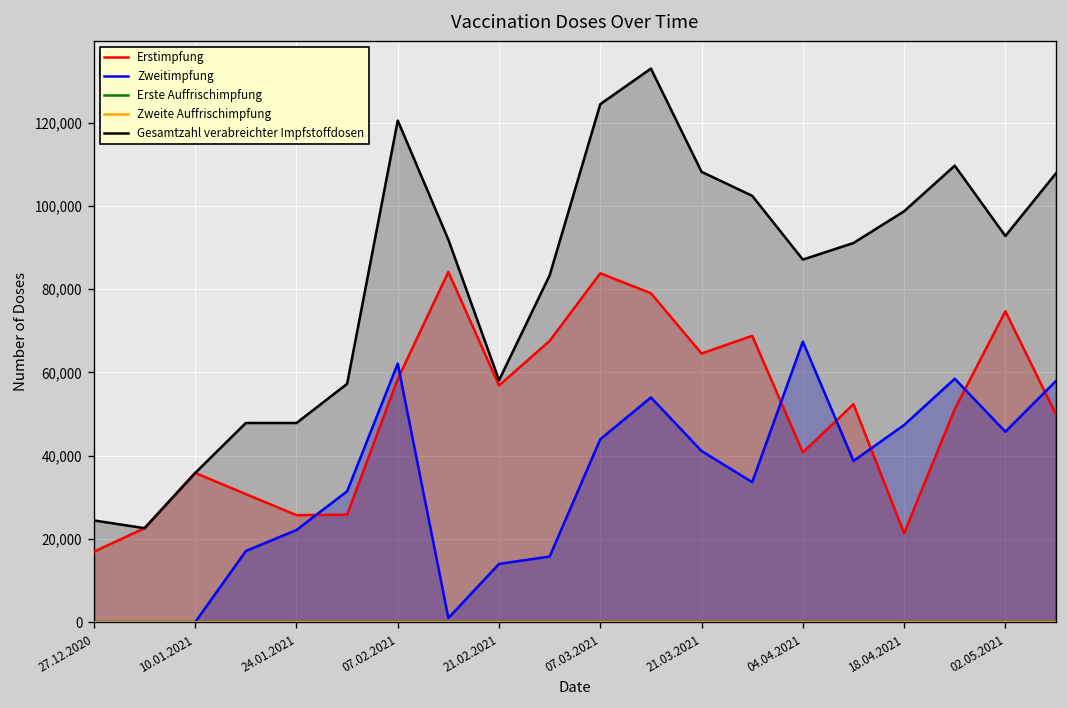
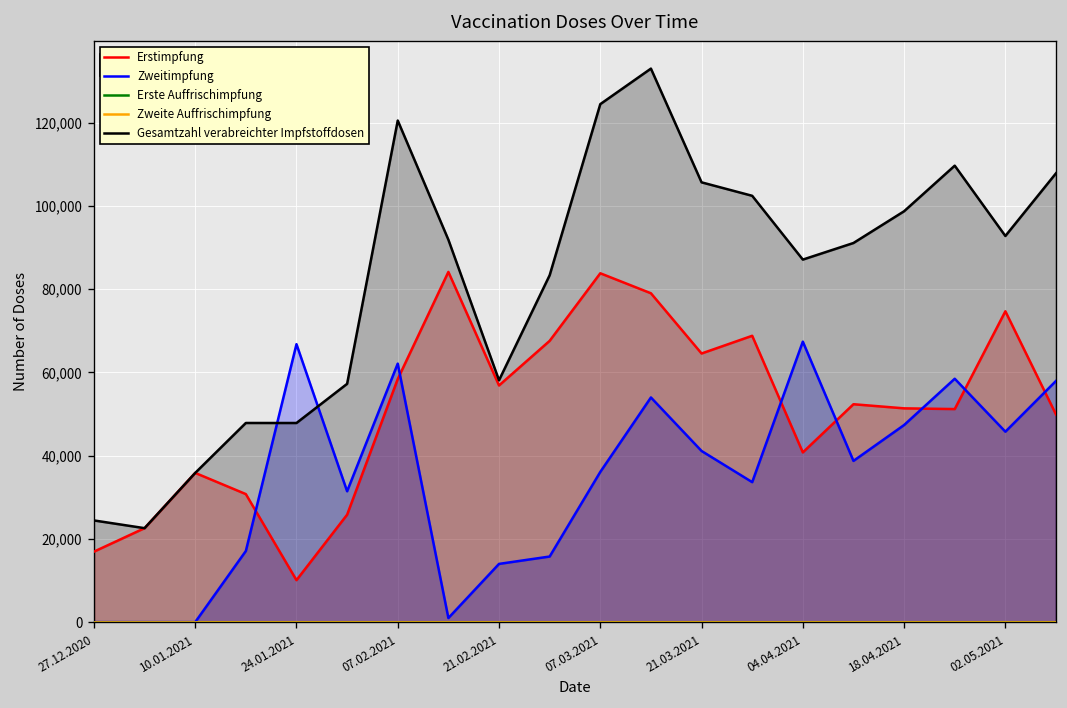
Erstimpfung, 24.01.2021: 26,000 -> 10,000
Zweitimpfung, 24.01.2021: 22,000 -> 67,000
Zweitimpfung, 07.03.2021: 44,000 -> 36,000
Gesamtzahl verabreichter Impfstoffdosen, 21.03.2021: 108,000 -> 106,000
Erstimpfung, 18.04.2021: 21,000 -> 51,000
